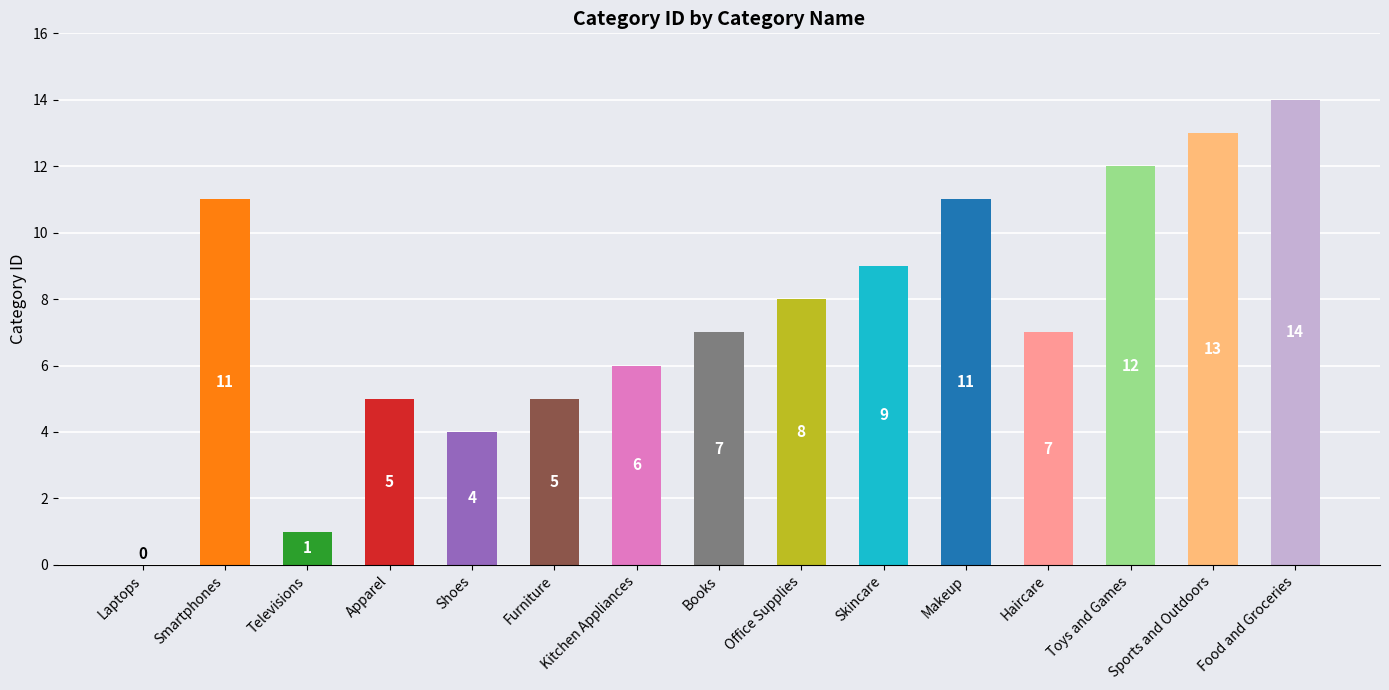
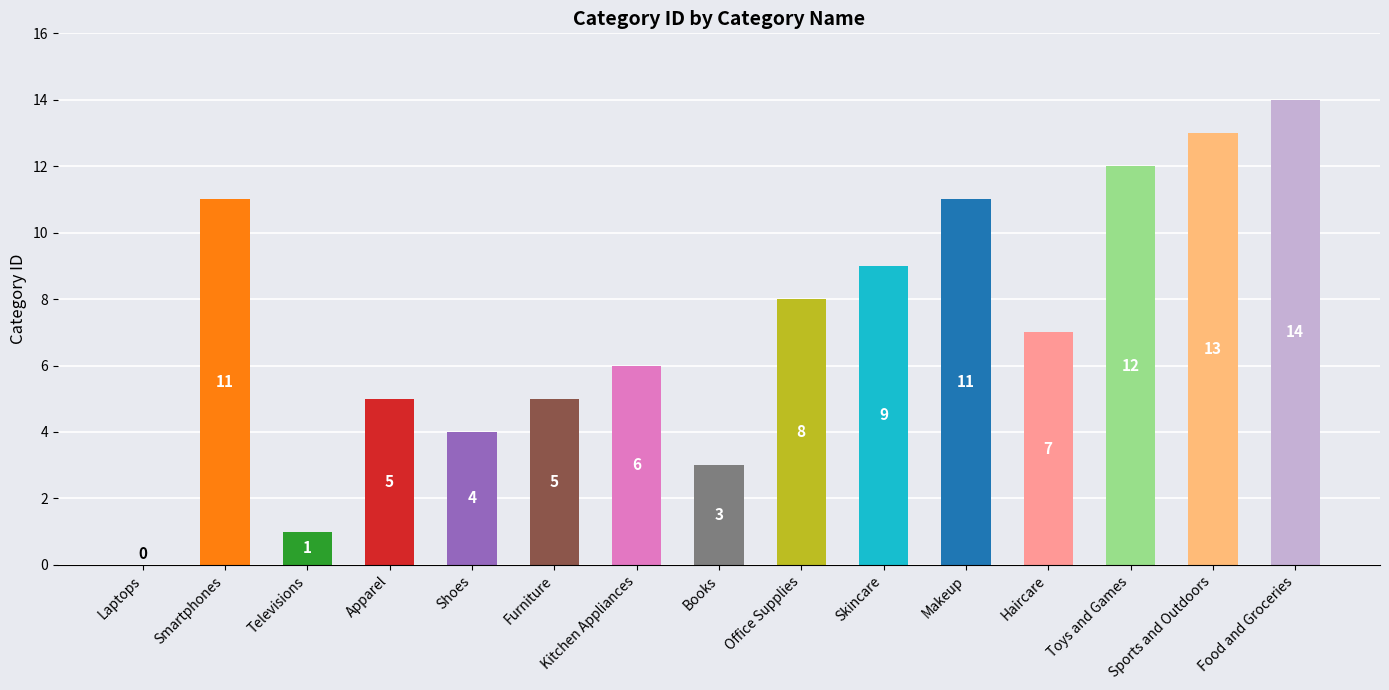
Books: 7 -> 3
